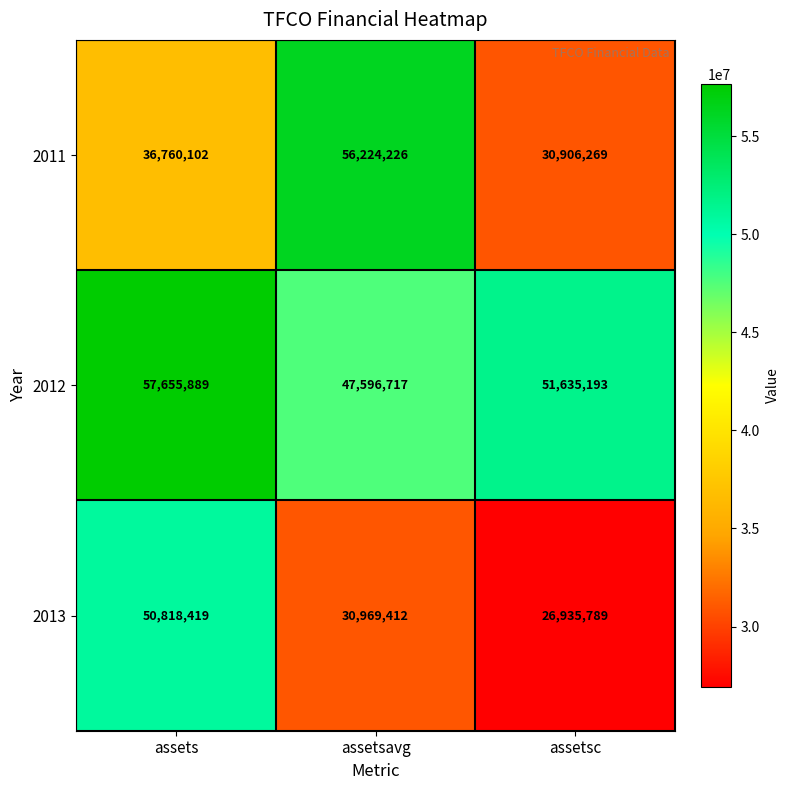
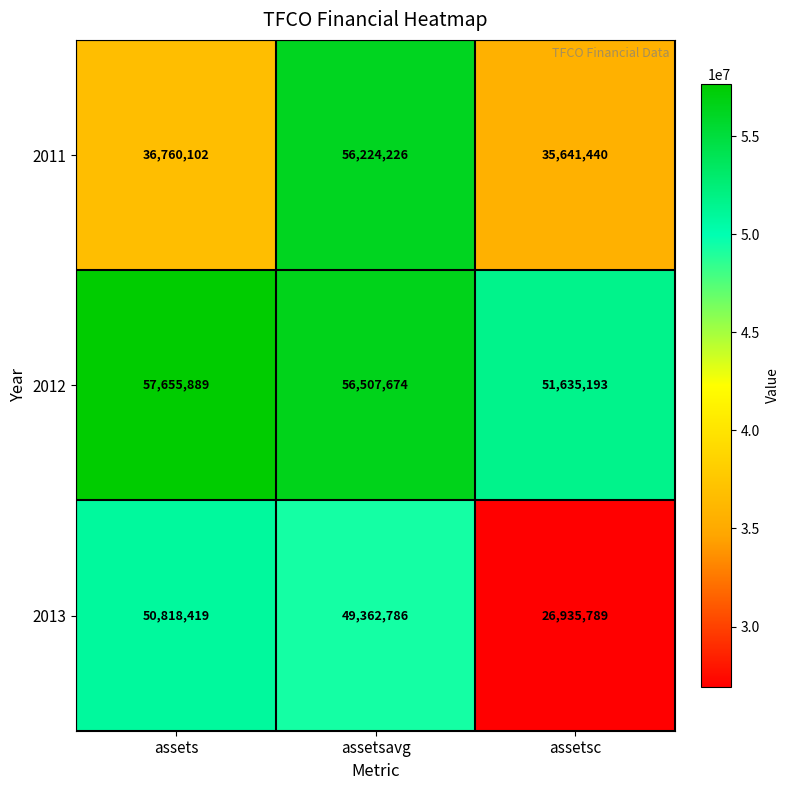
2011, assetsc: 30,906,269 -> 35,641,440
2012, assetsavg: 47,596,717 -> 56,507,674
2013, assetsavg: 30,969,412 -> 49,362,786
